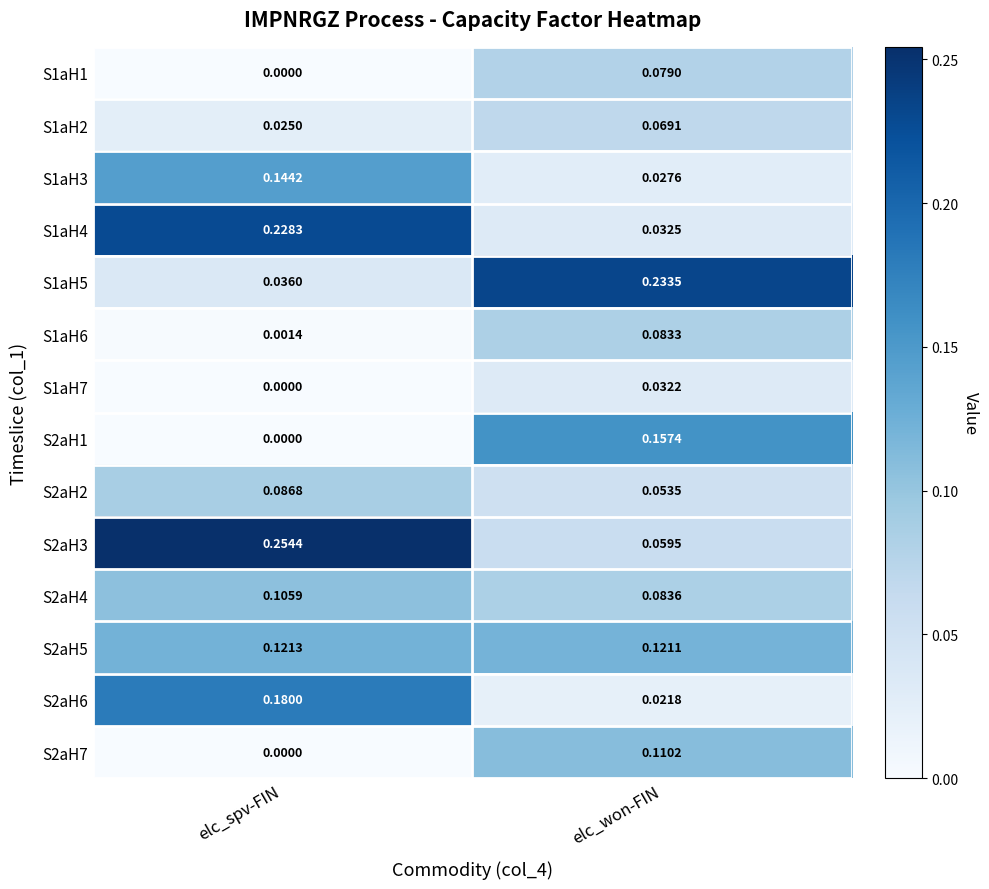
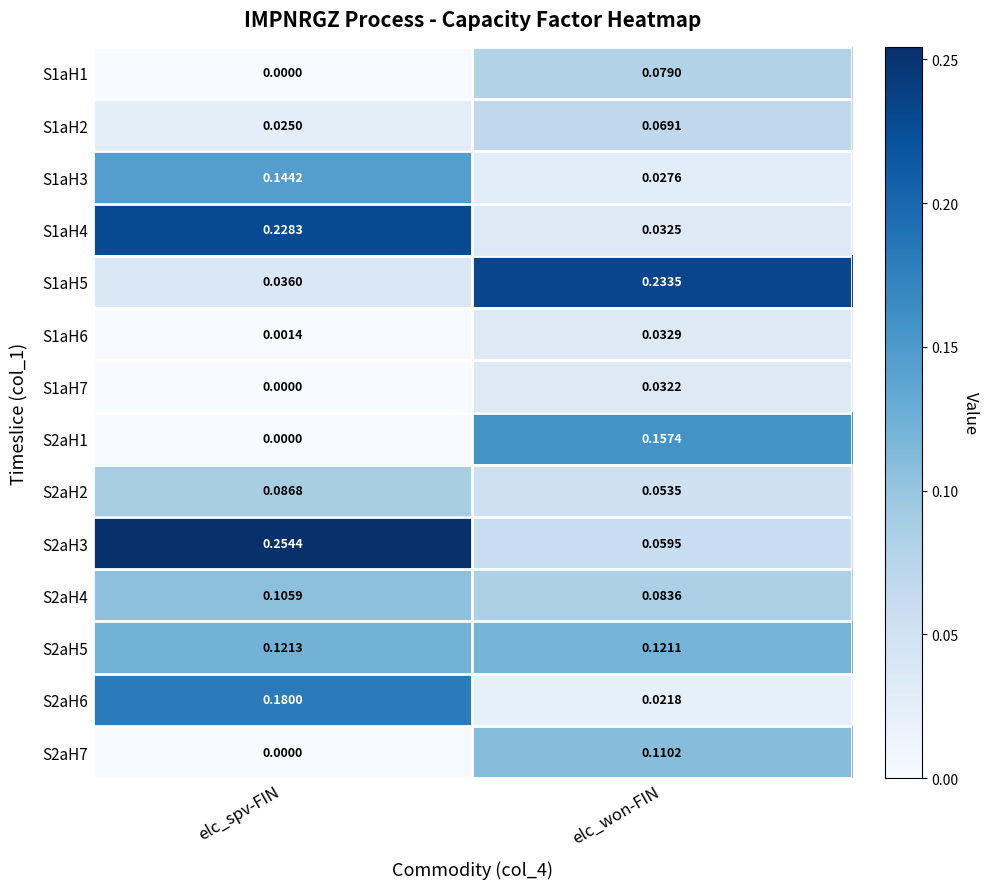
S1aH6, elc_won-FIN: 0.0833 -> 0.0329
